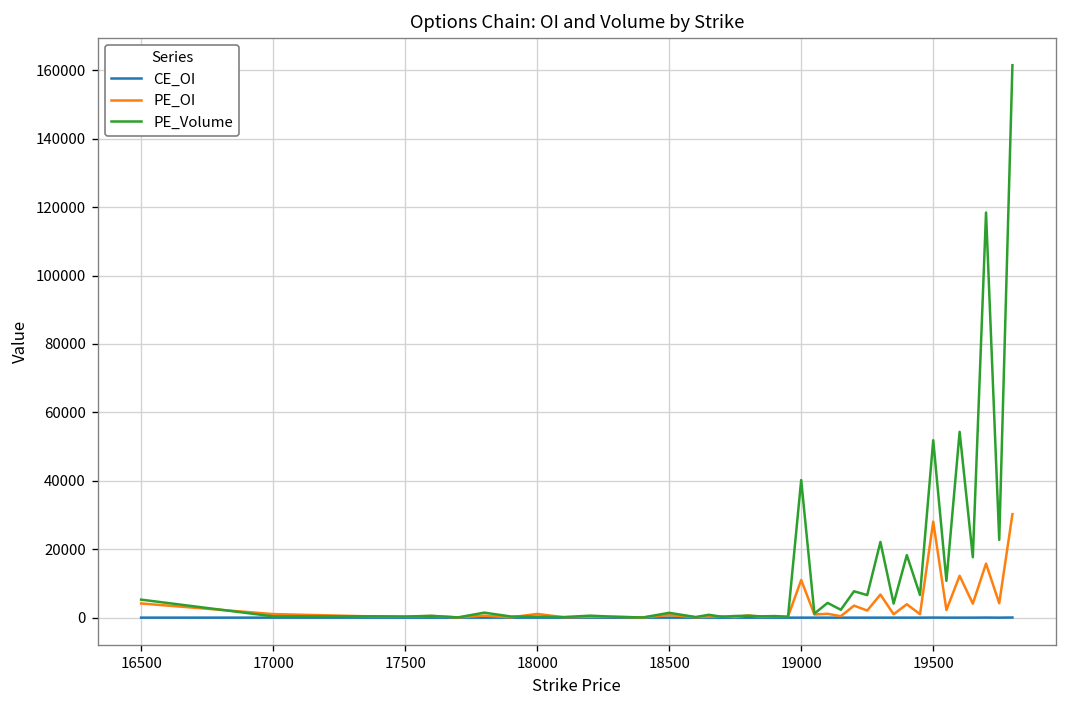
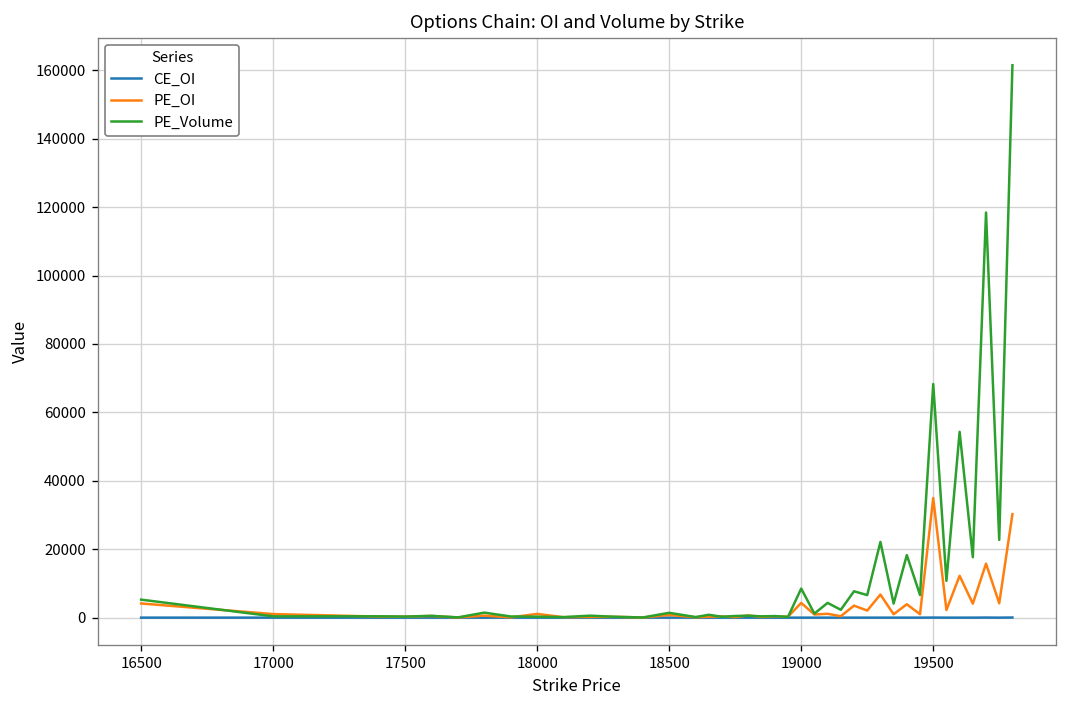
PE_OI, 19000: 11000 -> 4000
PE_Volume, 19000: 40000 -> 9000
PE_OI, 19500: 28000 -> 35000
PE_Volume, 19500: 52000 -> 68000
